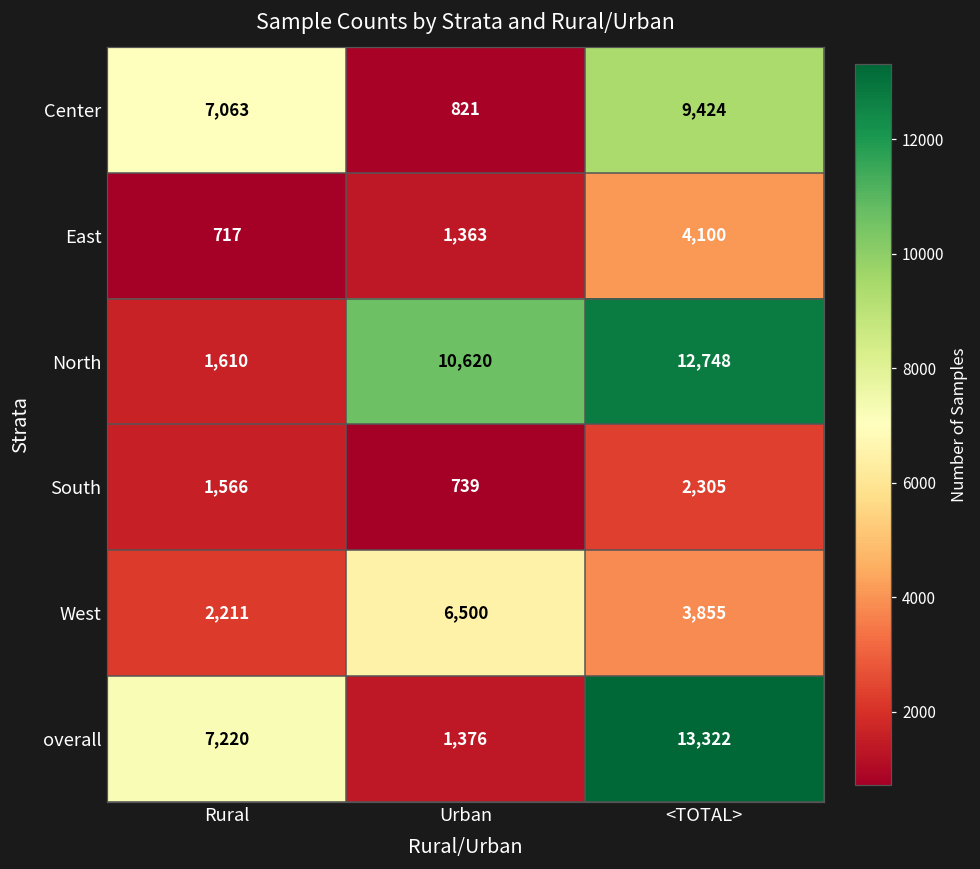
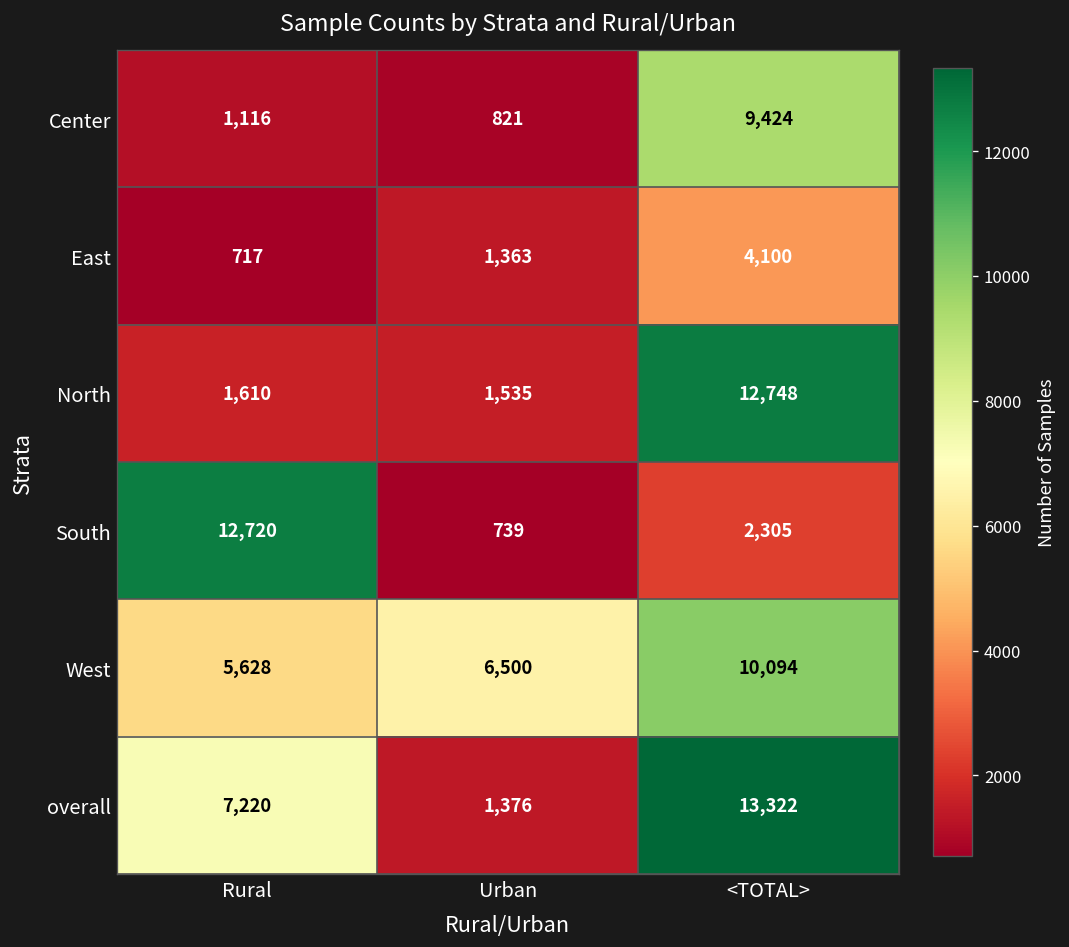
Center, Rural: 7,063 -> 1,116
North, Urban: 10,620 -> 1,535
South, Rural: 1,566 -> 12,720
West, Rural: 2,211 -> 5,628
West, <TOTAL>: 3,855 -> 10,094
